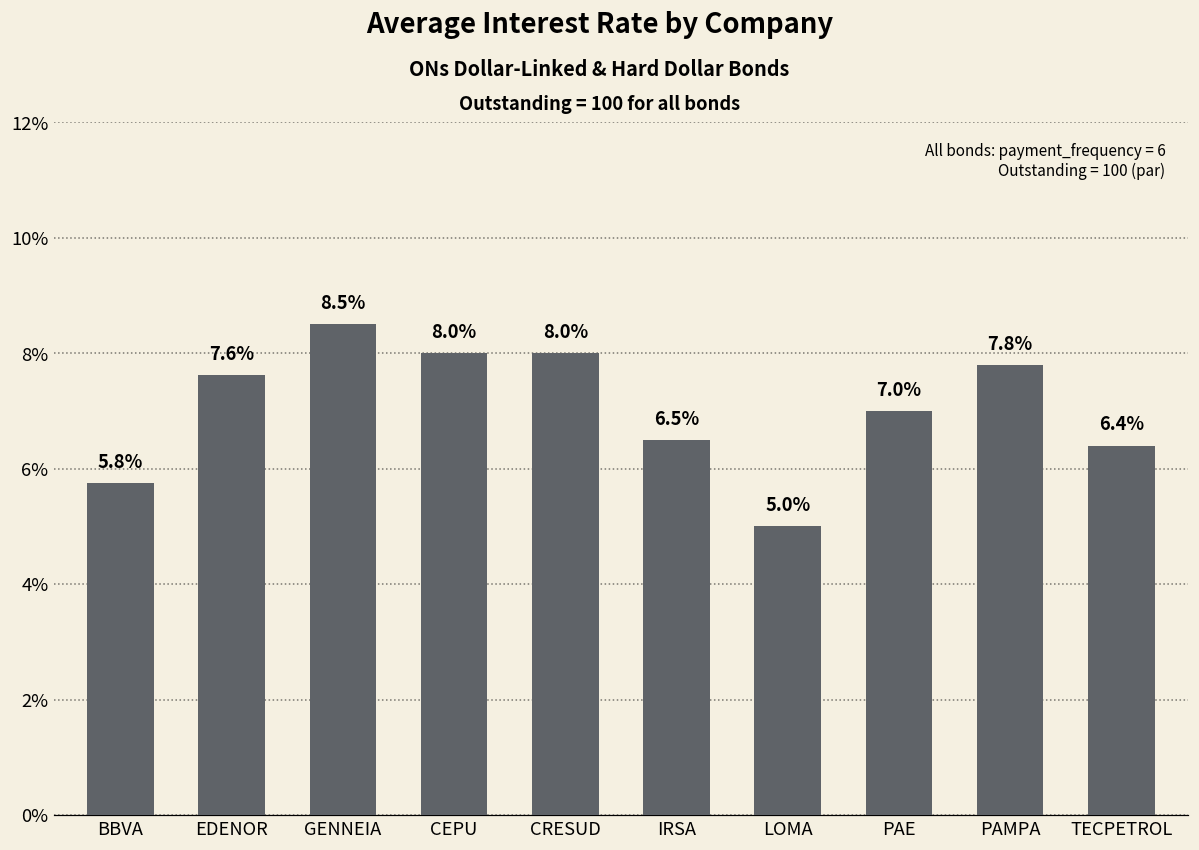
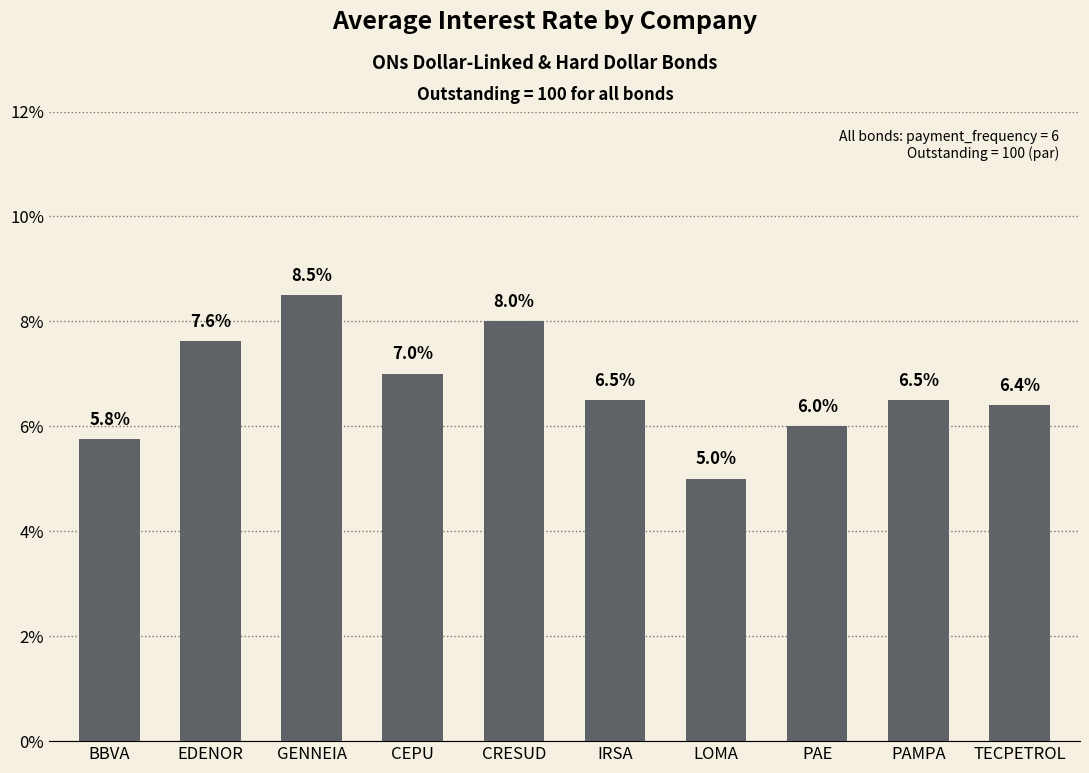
CEPU: 8.0% -> 7.0%
PAE: 7.0% -> 6.0%
PAMPA: 7.8% -> 6.5%
